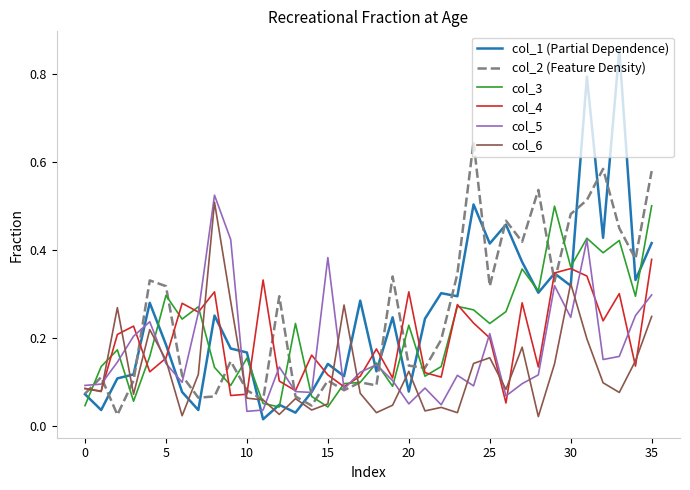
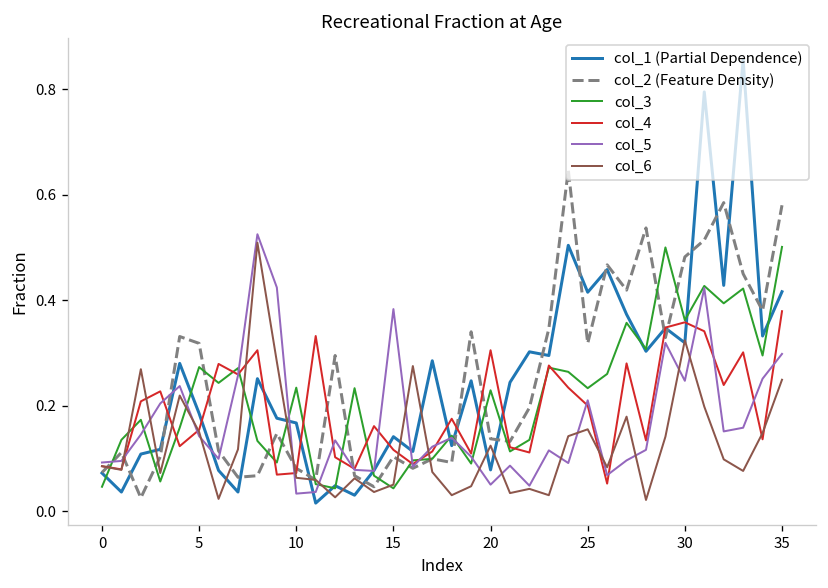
col_3, 5: 0.30 -> 0.27
col_3, 10: 0.15 -> 0.23
